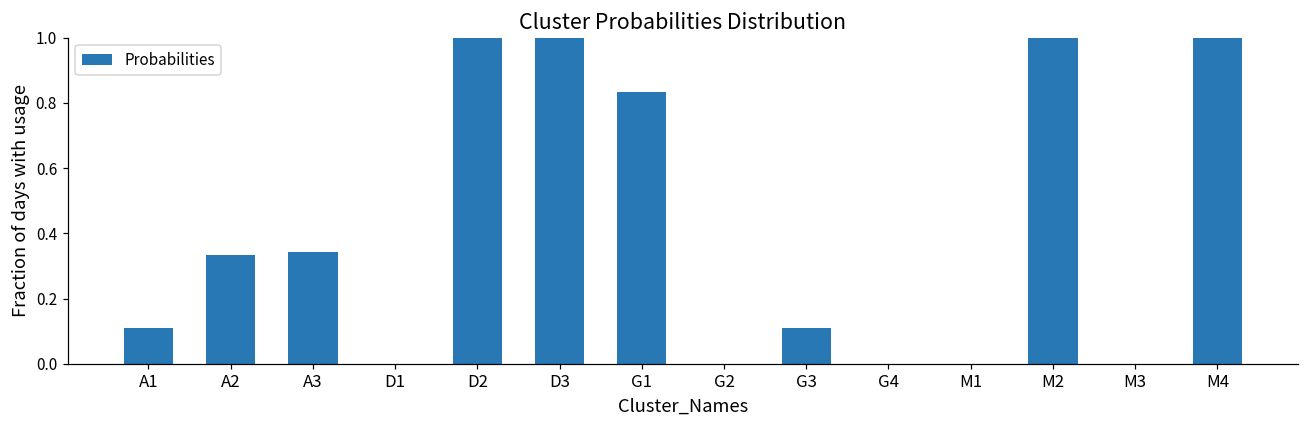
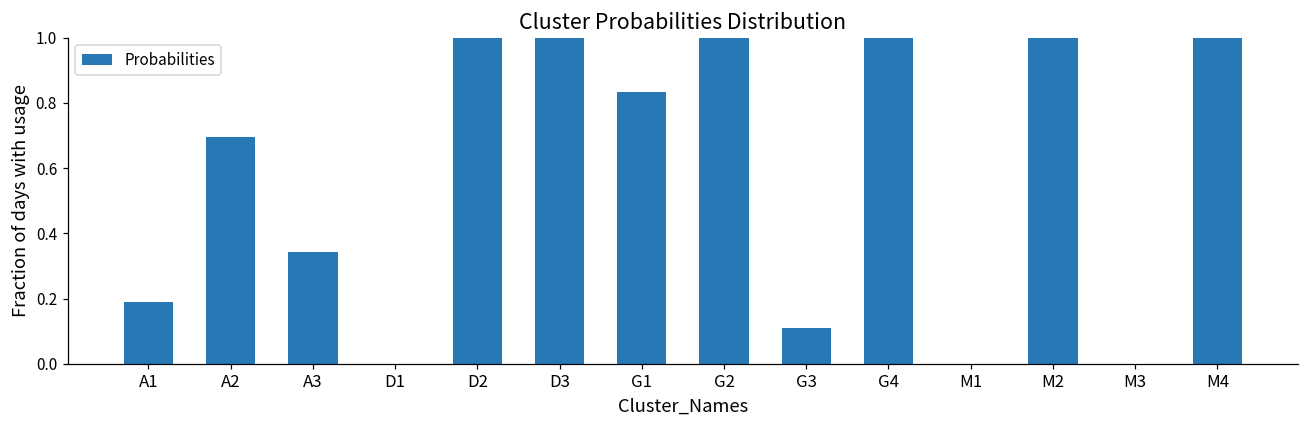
A1: 0.11 -> 0.19
A2: 0.33 -> 0.70
G2: 0 -> 1
G4: 0 -> 1
